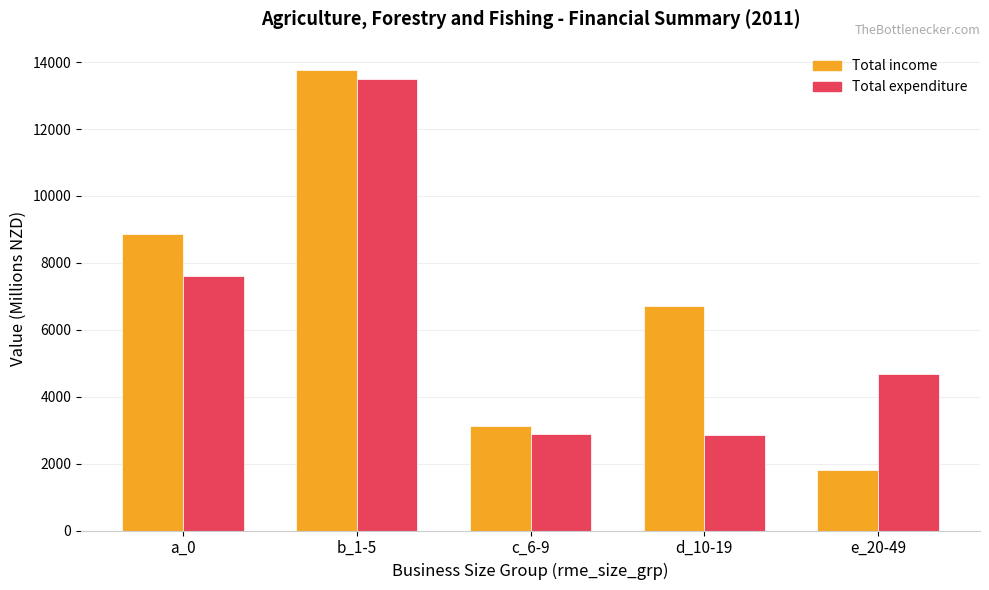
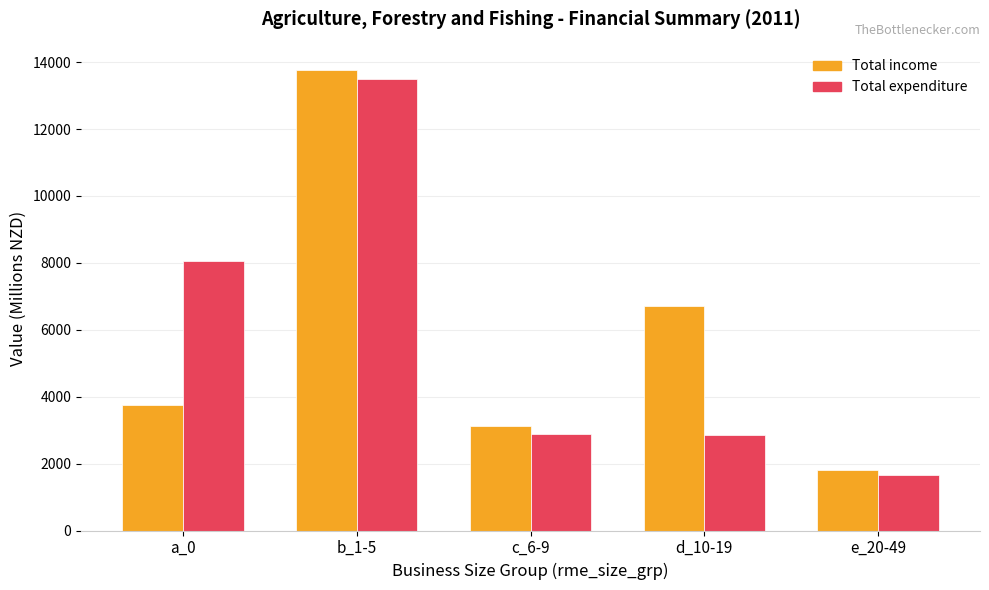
Total income, a_0: 8900 -> 3800
Total expenditure, a_0: 7600 -> 8100
Total expenditure, e_20-49: 4700 -> 1700
